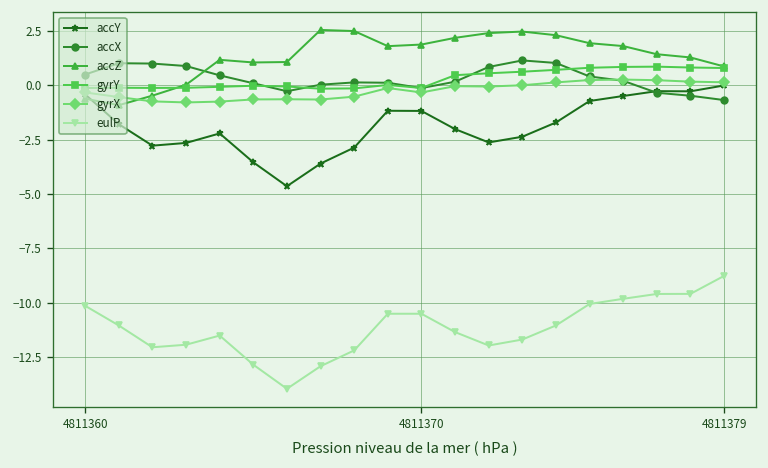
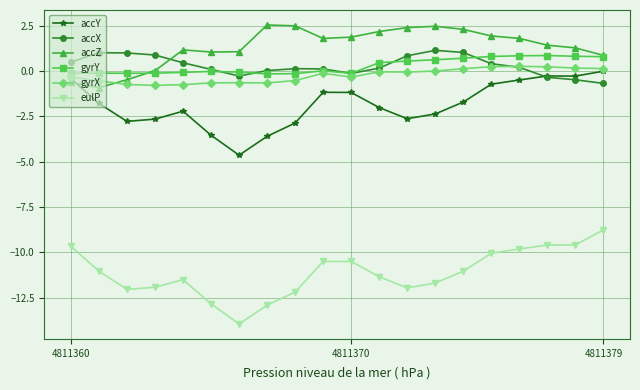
eulP, 4811360: -10.1 -> -9.7
